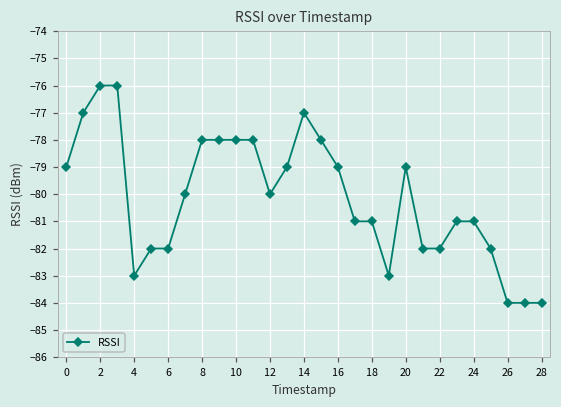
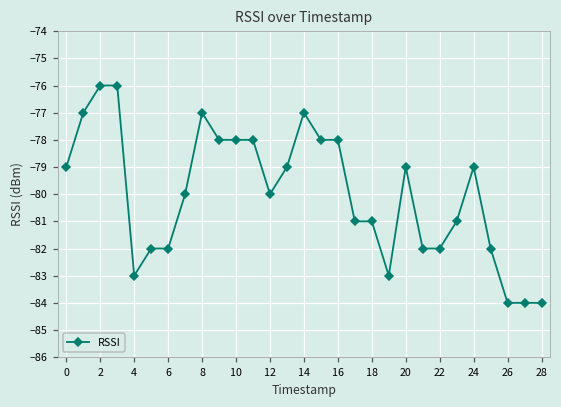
8: -78 -> -77
16: -79 -> -78
24: -81 -> -79
